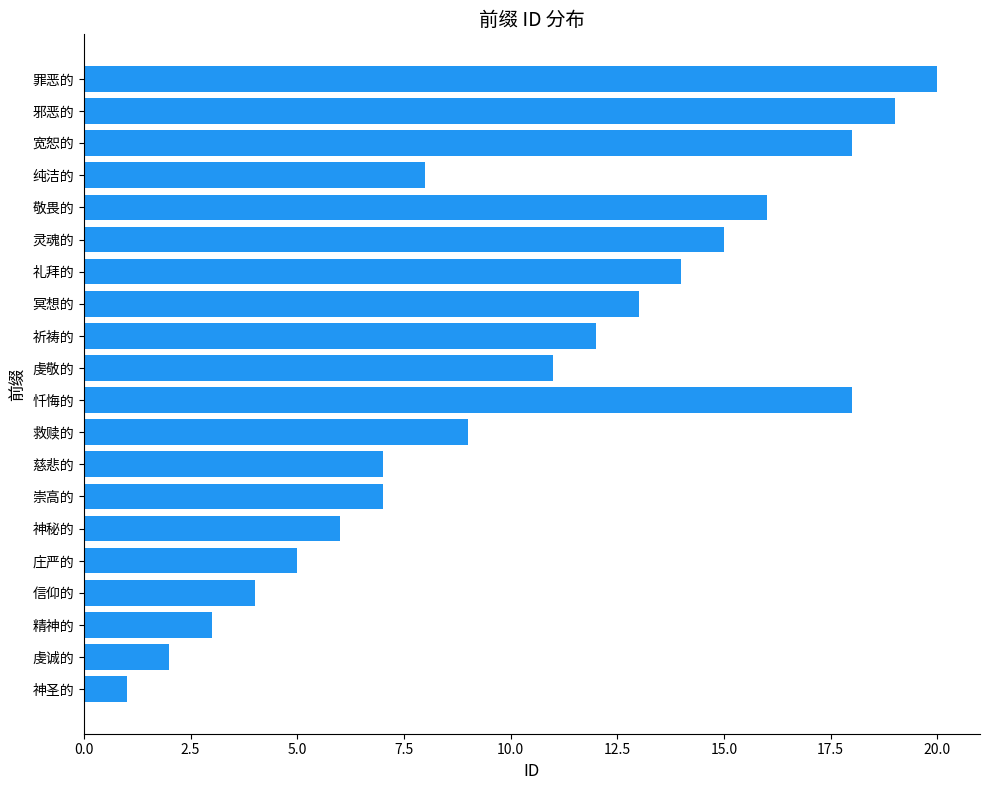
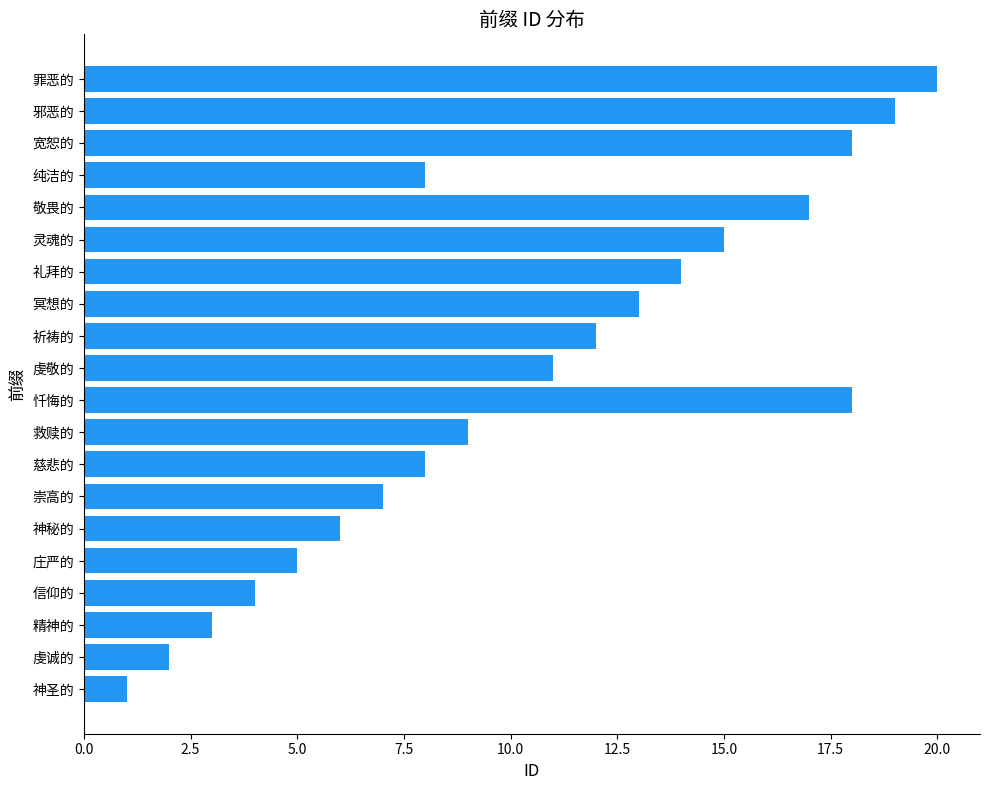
敬畏的: 16 -> 17
慈悲的: 7 -> 8
